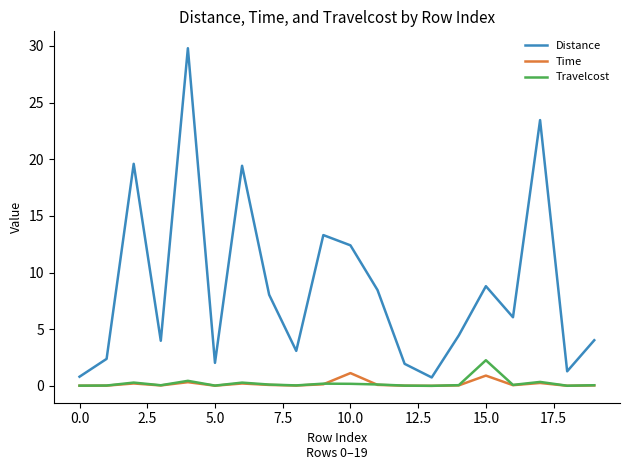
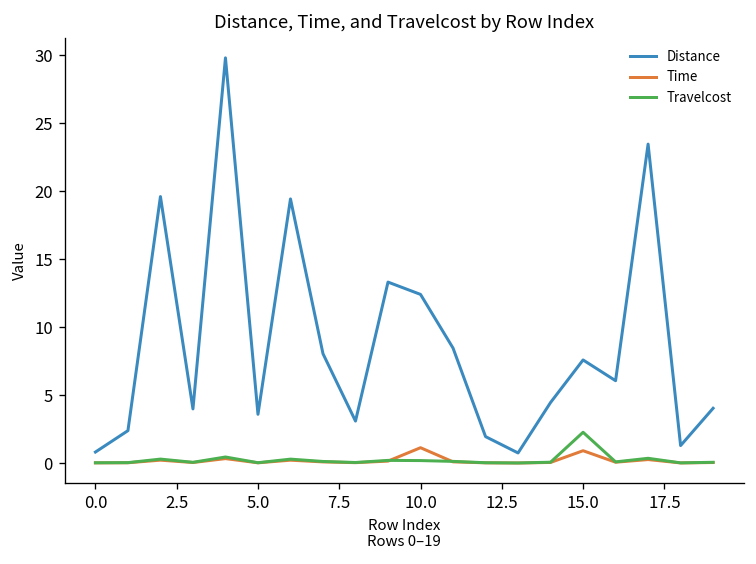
Distance, 5.0: 2.0 -> 3.6
Distance, 15.0: 8.8 -> 7.6
